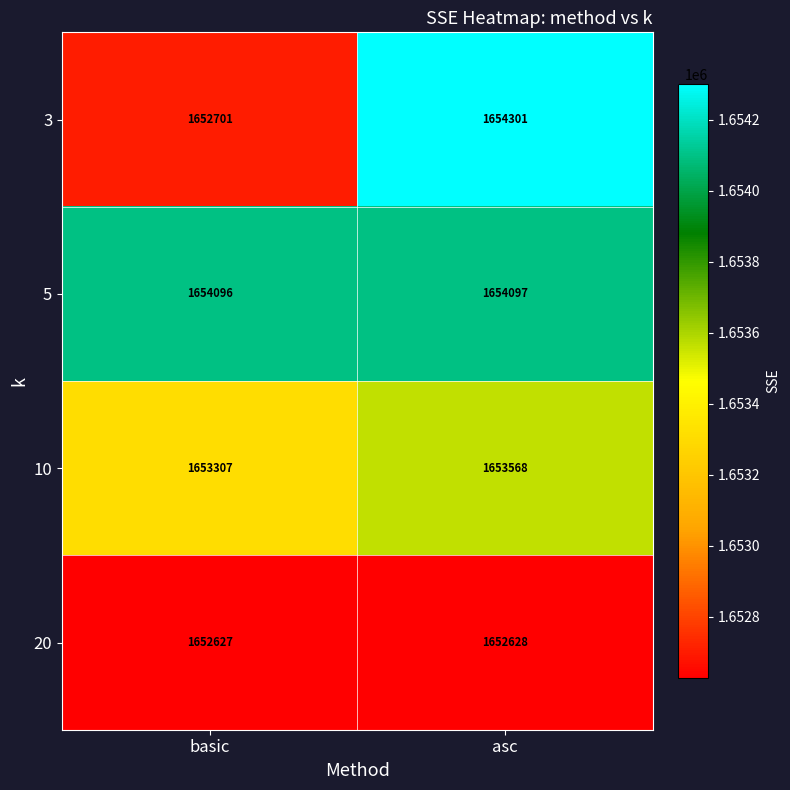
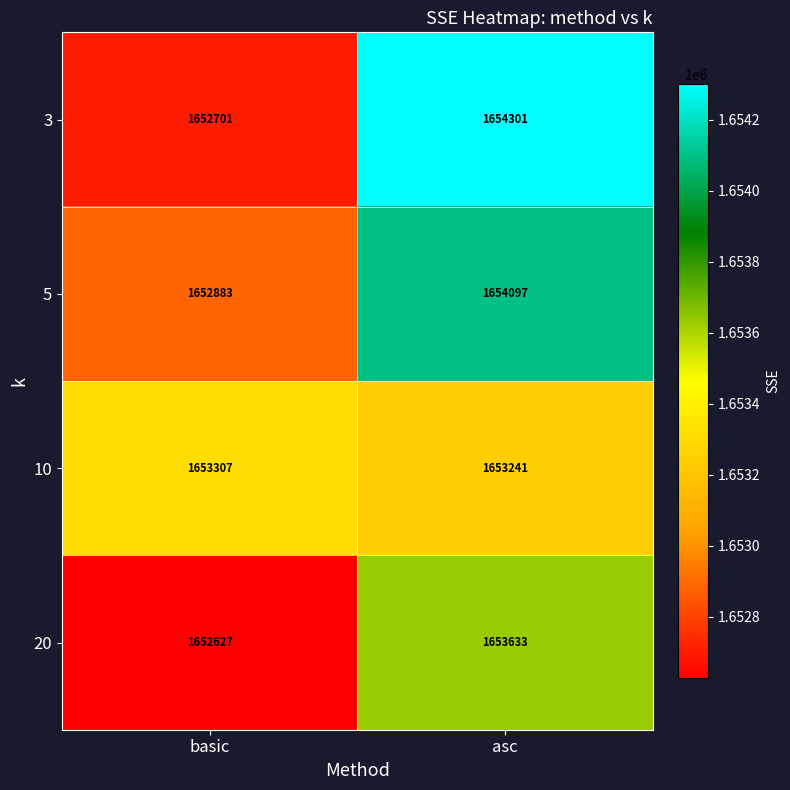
5, basic: 1654096 -> 1652883
10, asc: 1653568 -> 1653241
20, asc: 1652628 -> 1653633
